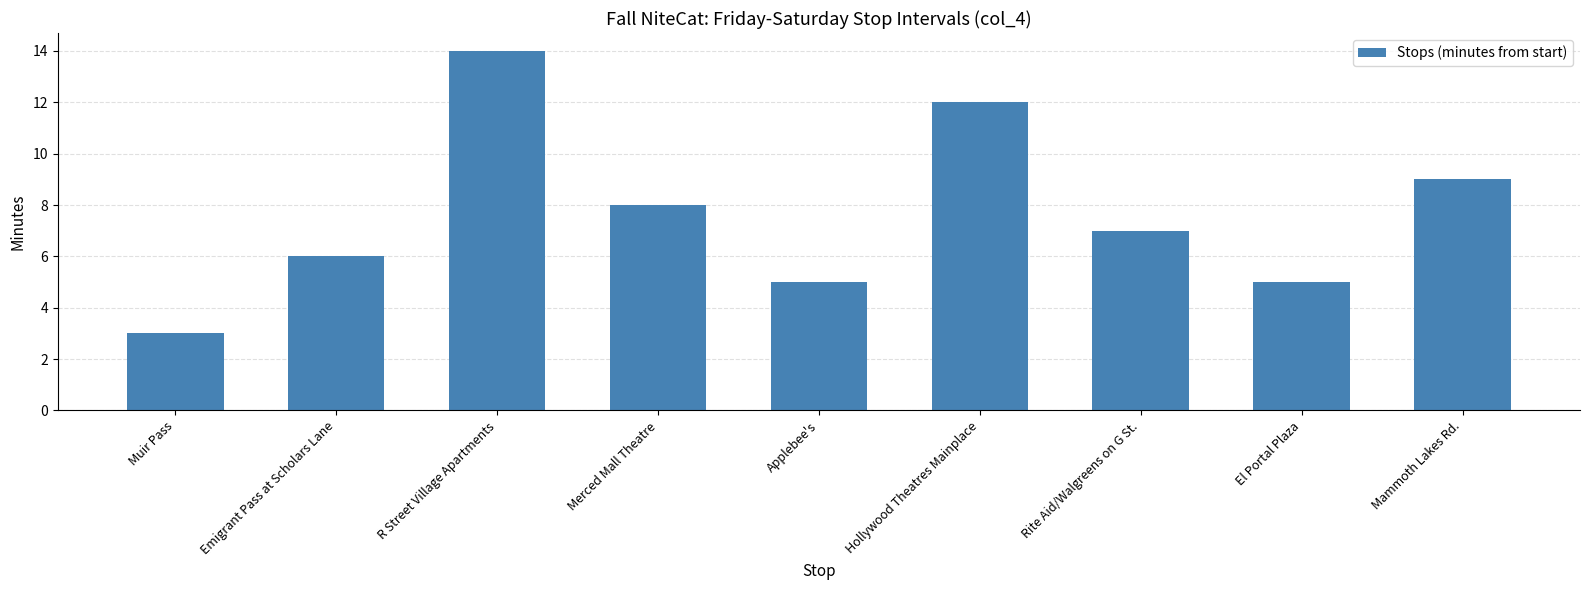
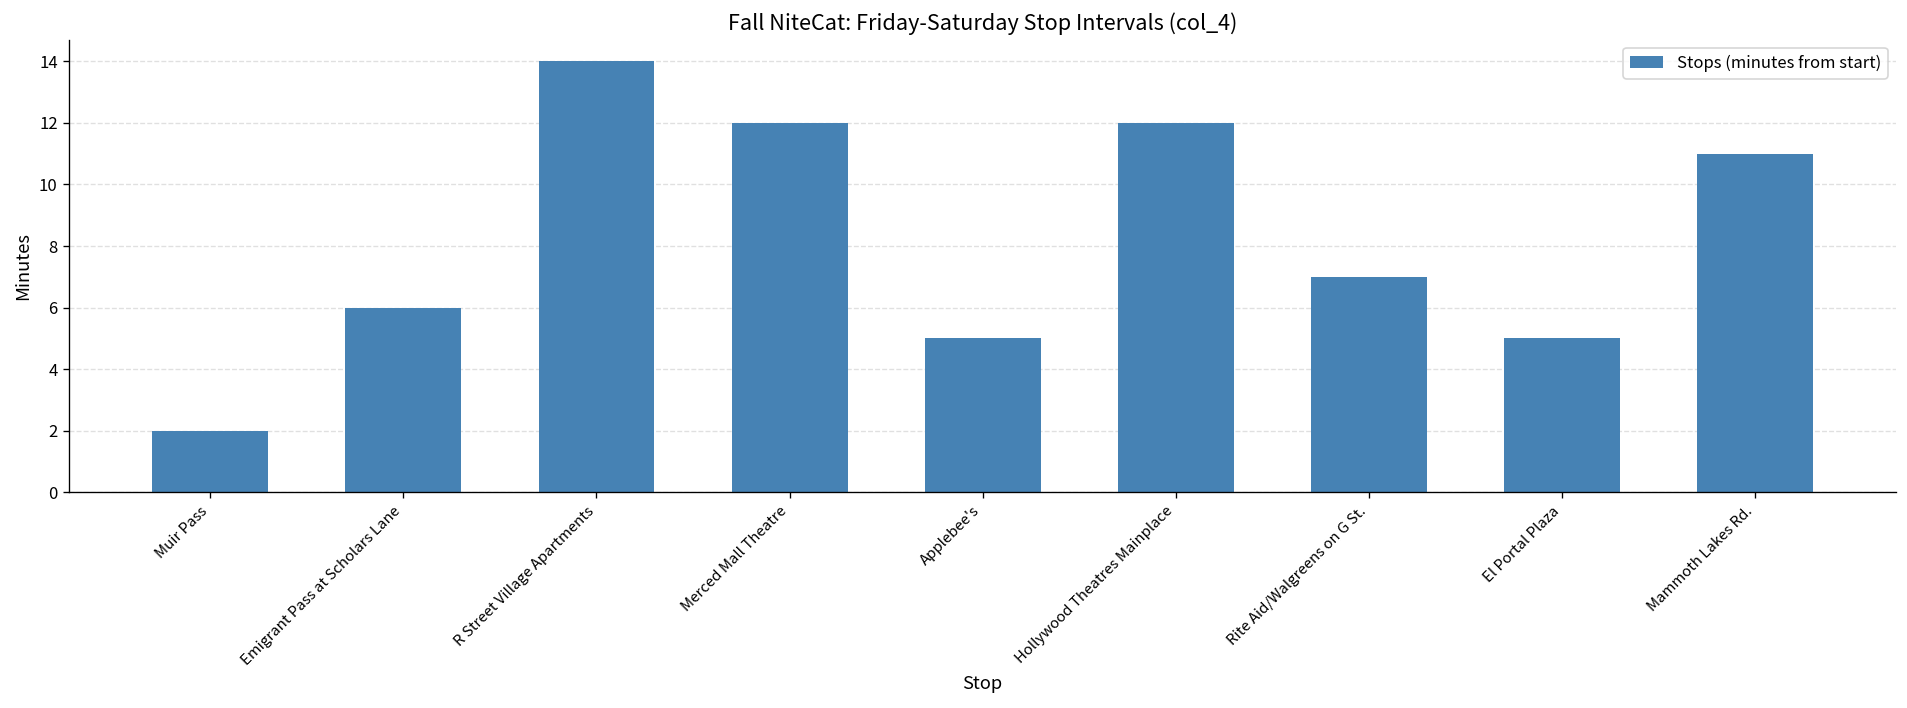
Muir Pass: 3 -> 2
Merced Mall Theatre: 8 -> 12
Mammoth Lakes Rd.: 9 -> 11
